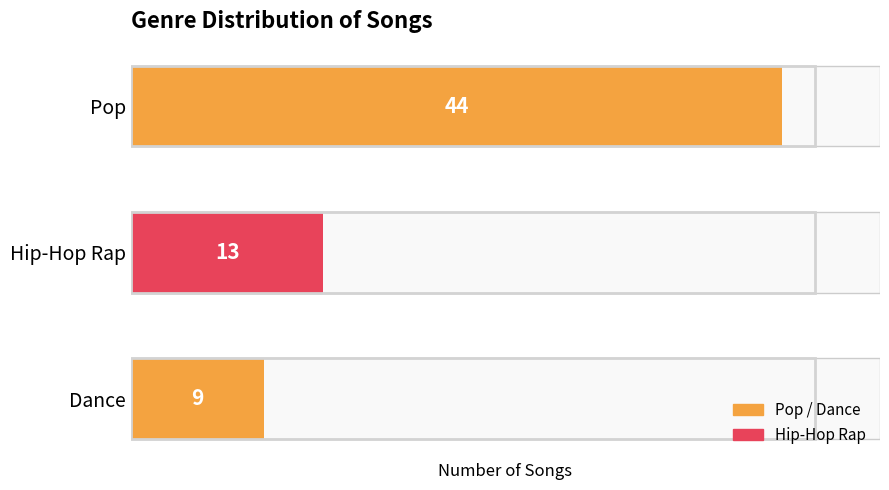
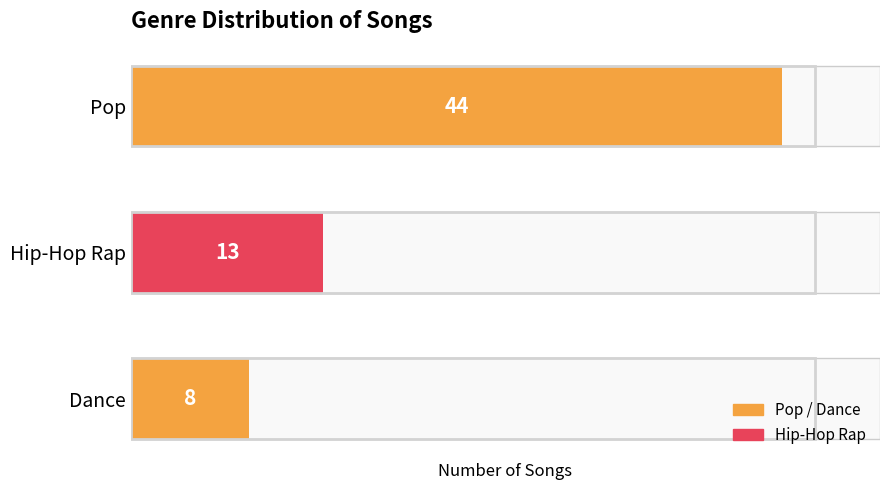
Dance: 9 -> 8
